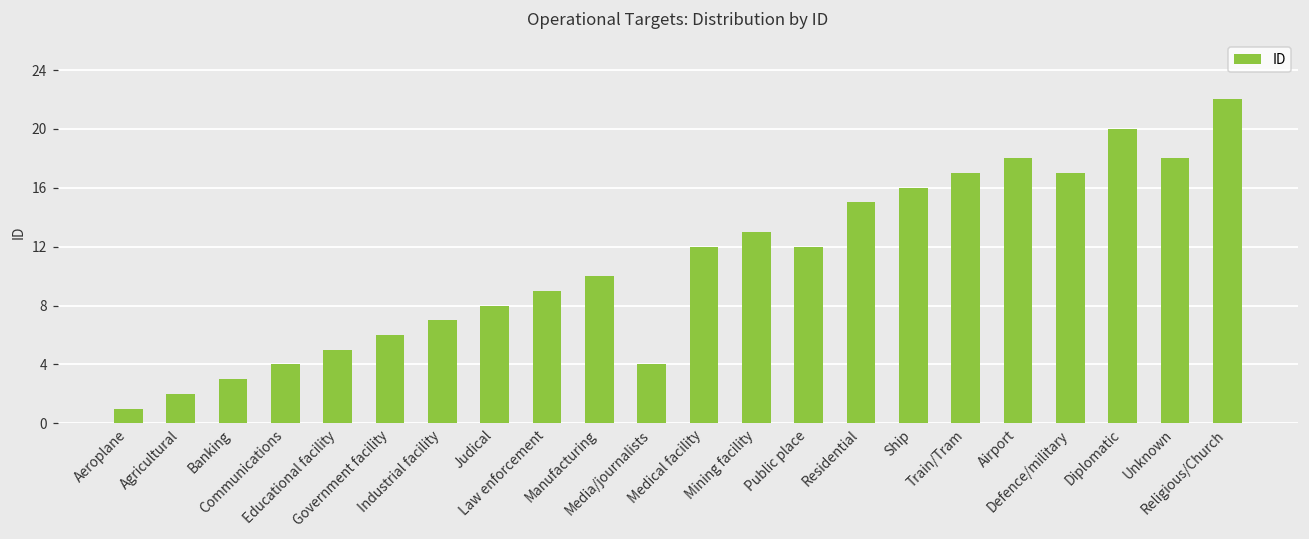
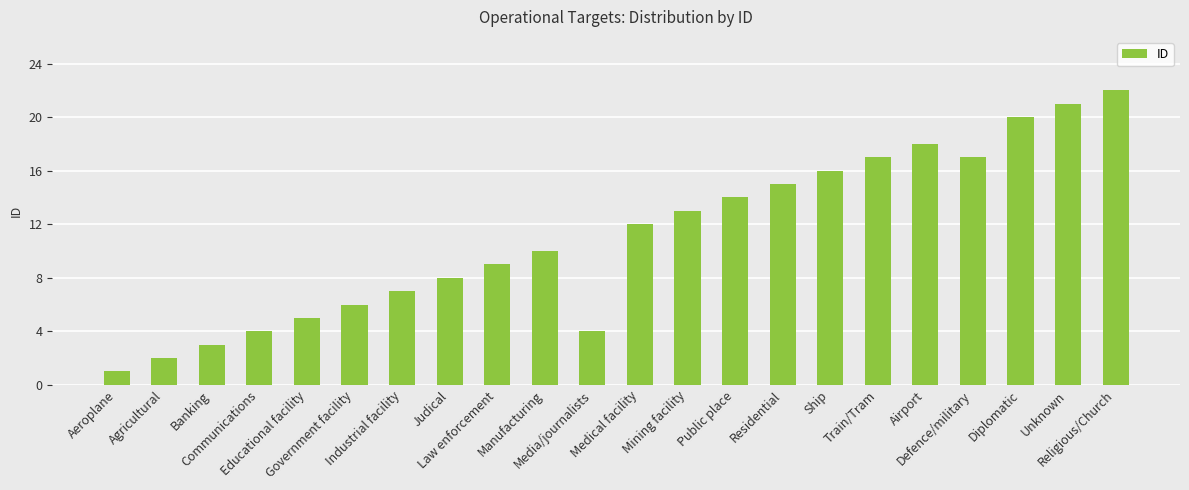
Public place: 12 -> 14
Unknown: 18 -> 21
